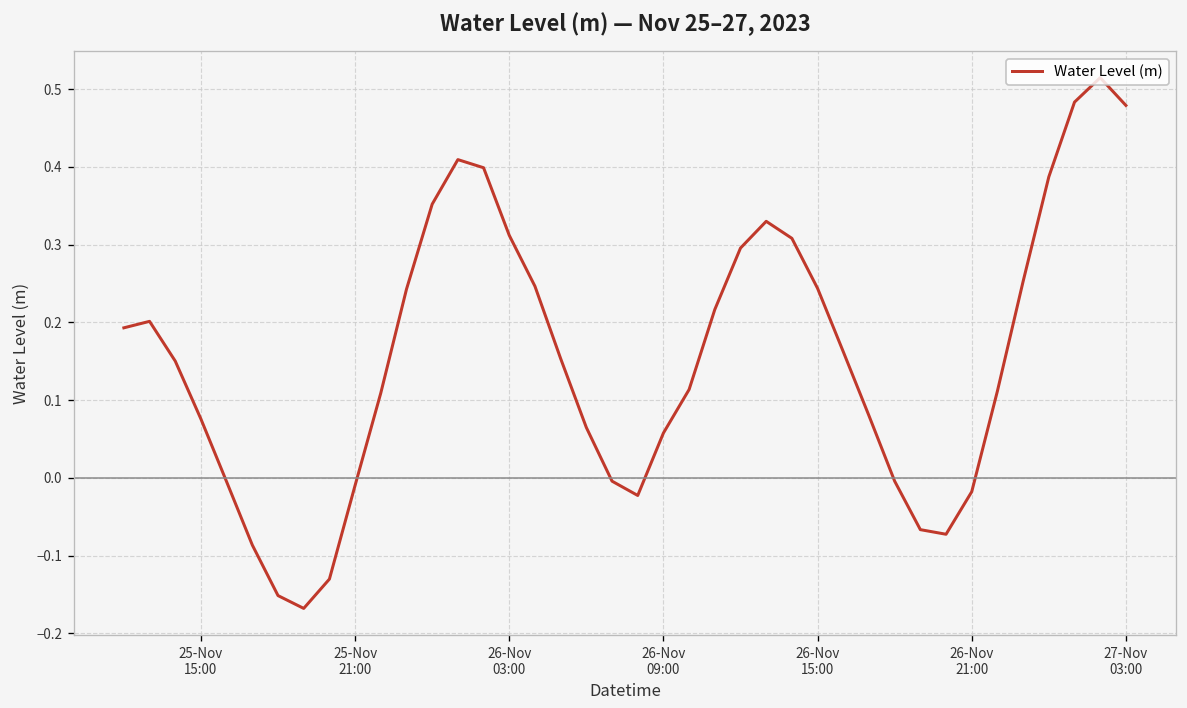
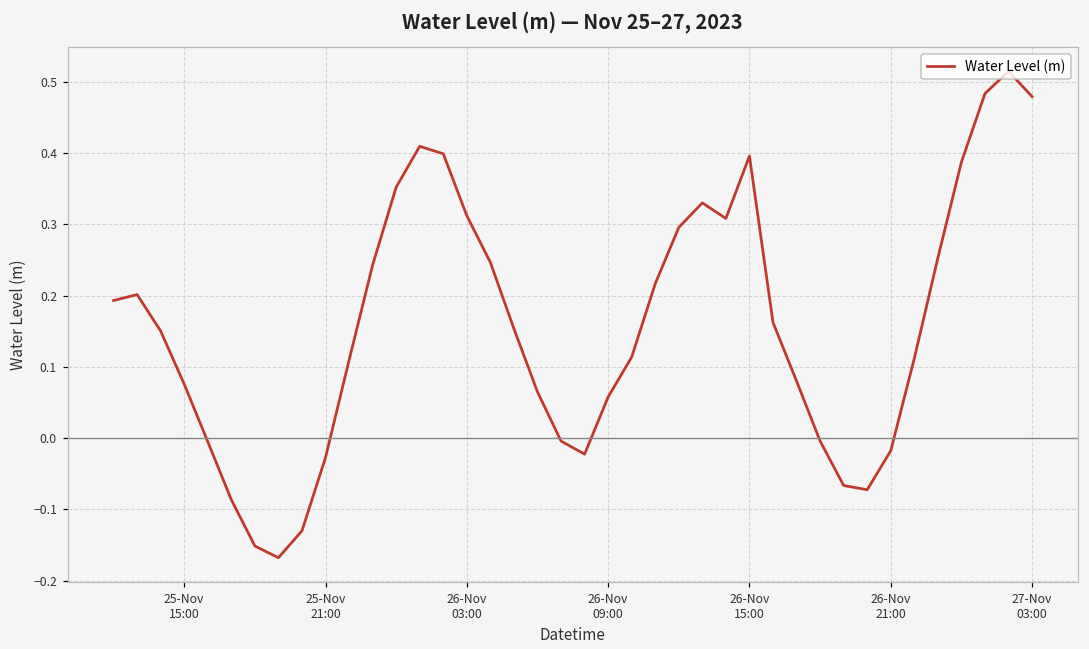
25-Nov 21:00: -0.01 -> -0.03
26-Nov 15:00: 0.24 -> 0.40
